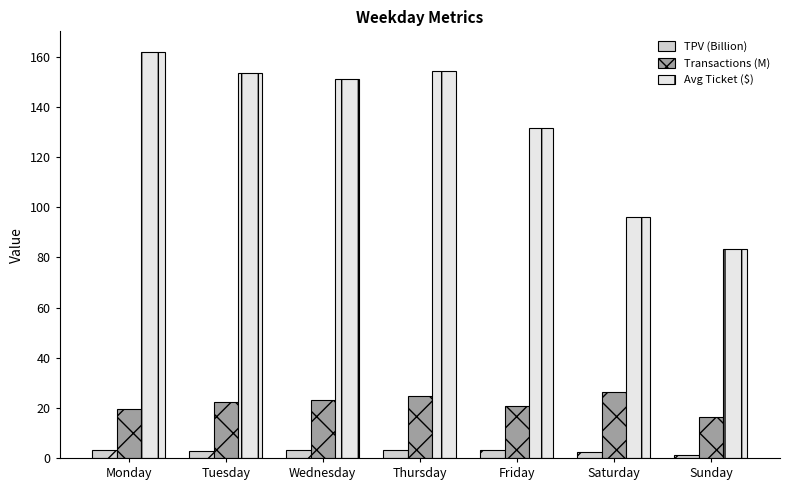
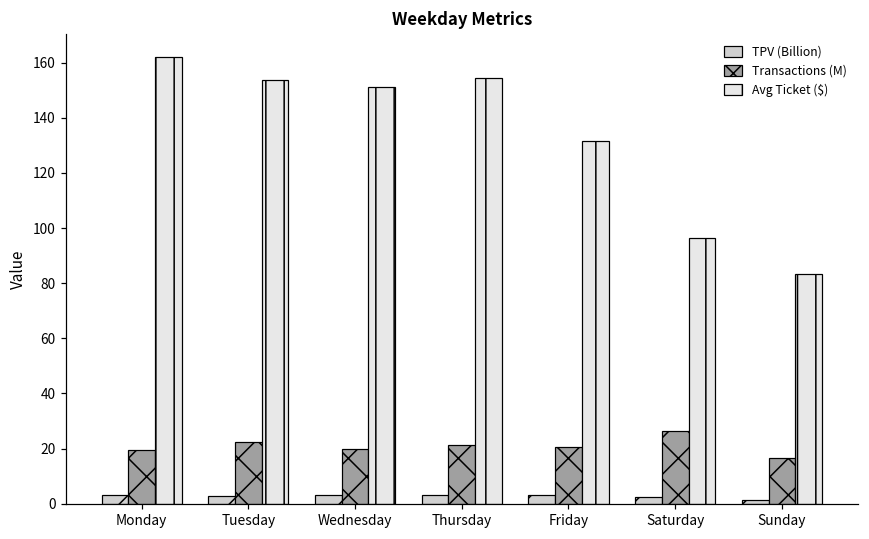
Transactions (M), Wednesday: 23 -> 20
Transactions (M), Thursday: 25 -> 21
